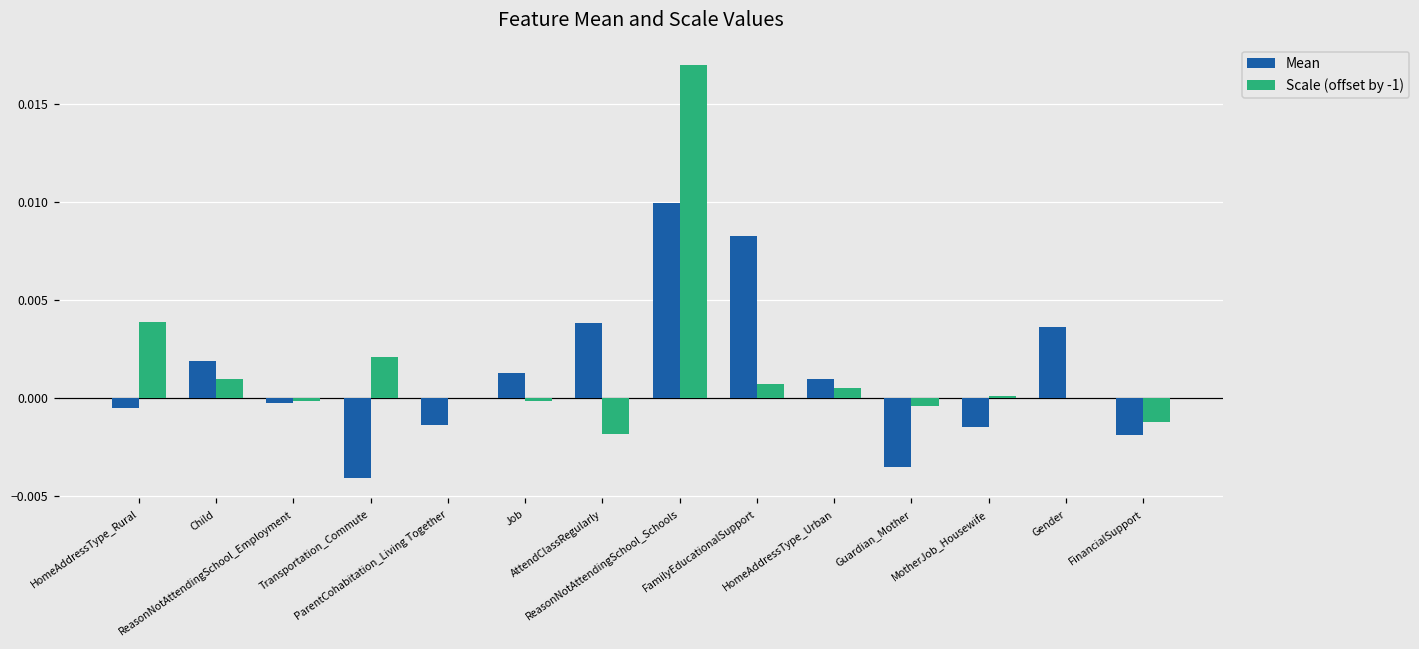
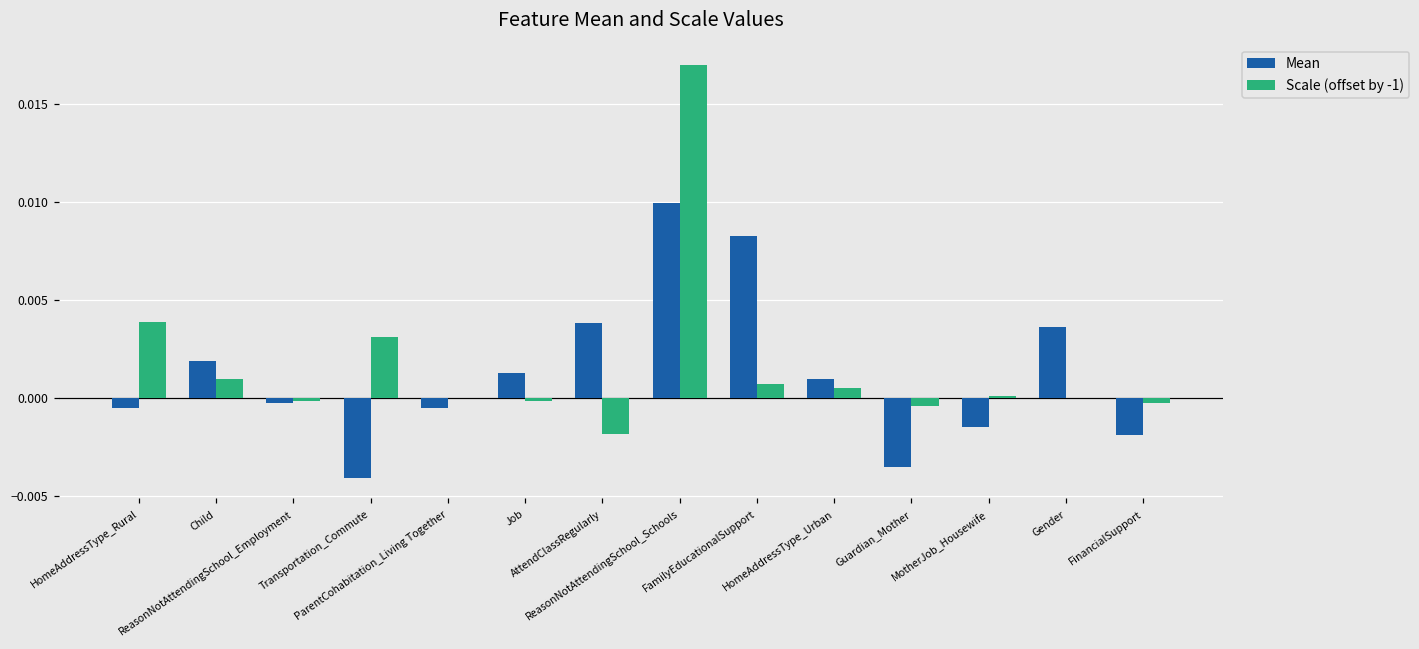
Scale (offset by -1), Transportation_Commute: 0.0021 -> 0.0031
Mean, ParentCohabitation_Living Together: -0.0014 -> -0.0005
Scale (offset by -1), FinancialSupport: -0.0013 -> -0.0003
